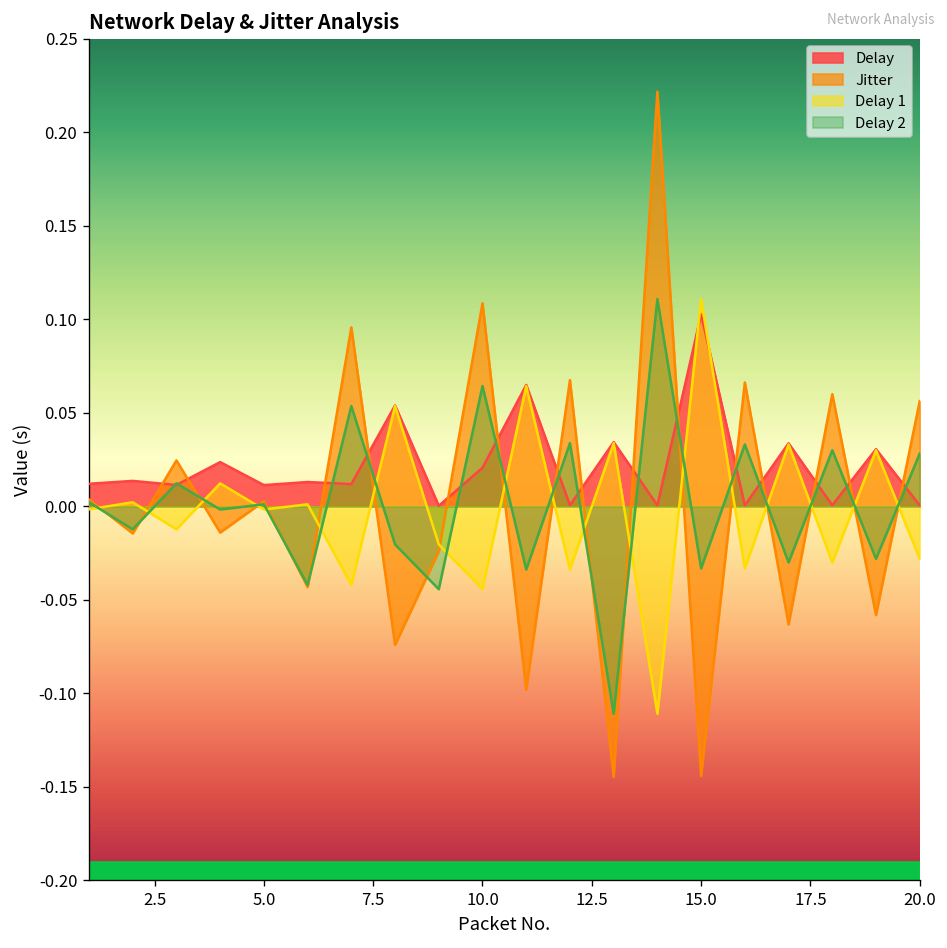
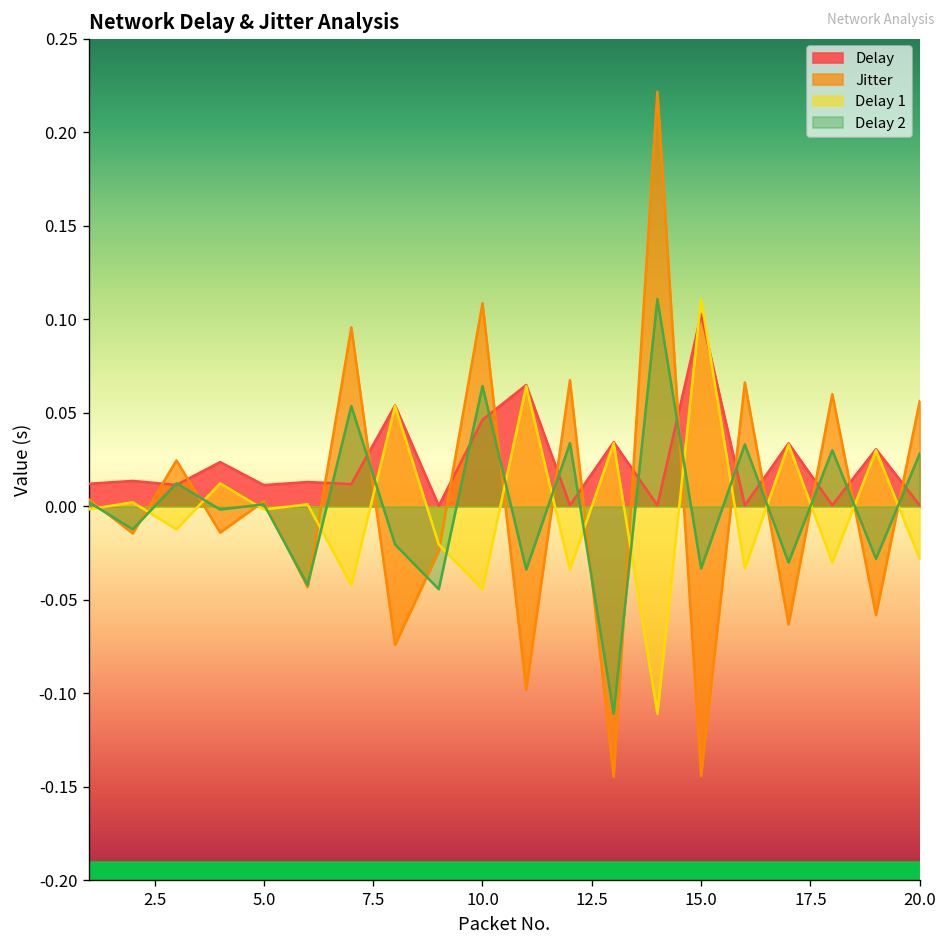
Delay, 10.0: 0.021 -> 0.046
